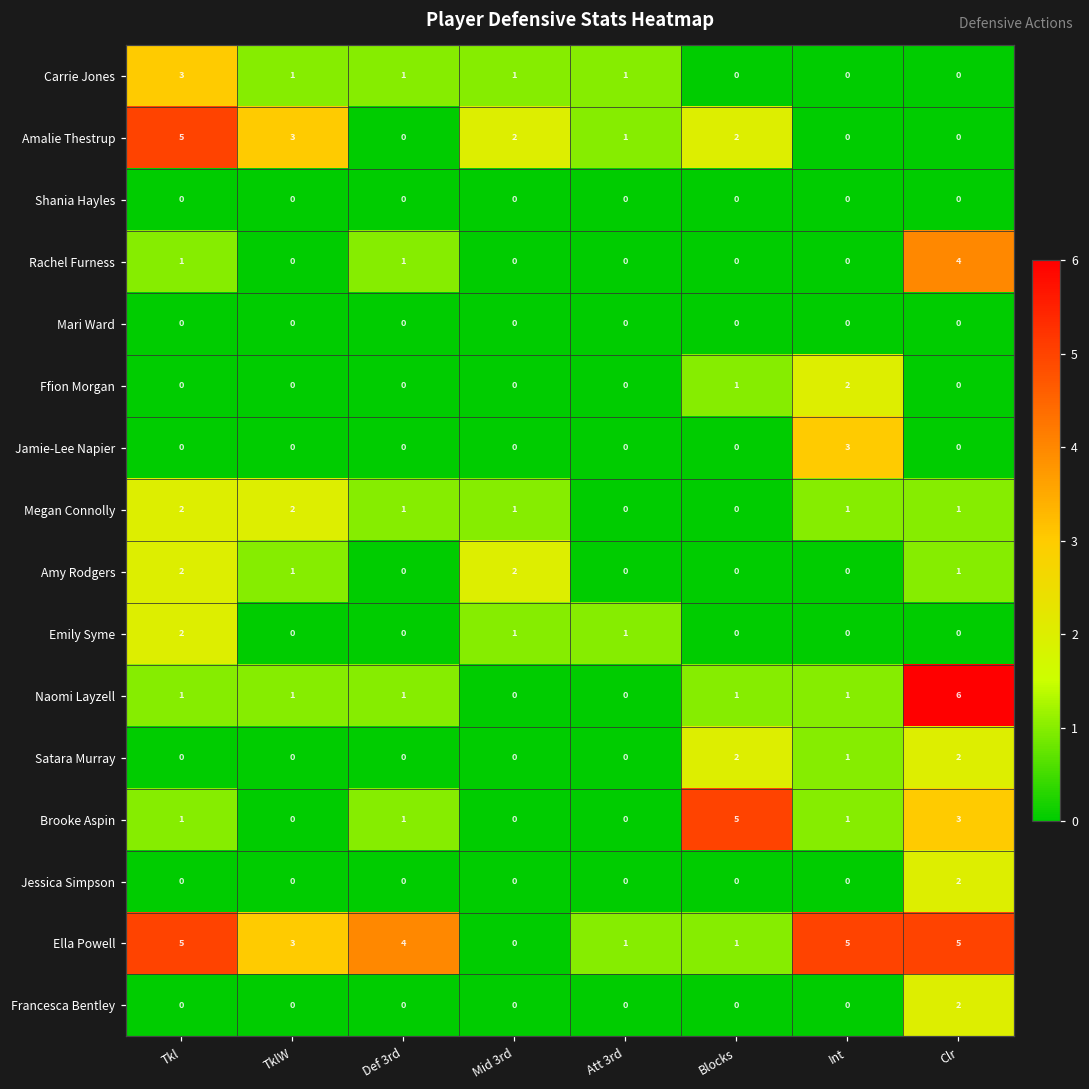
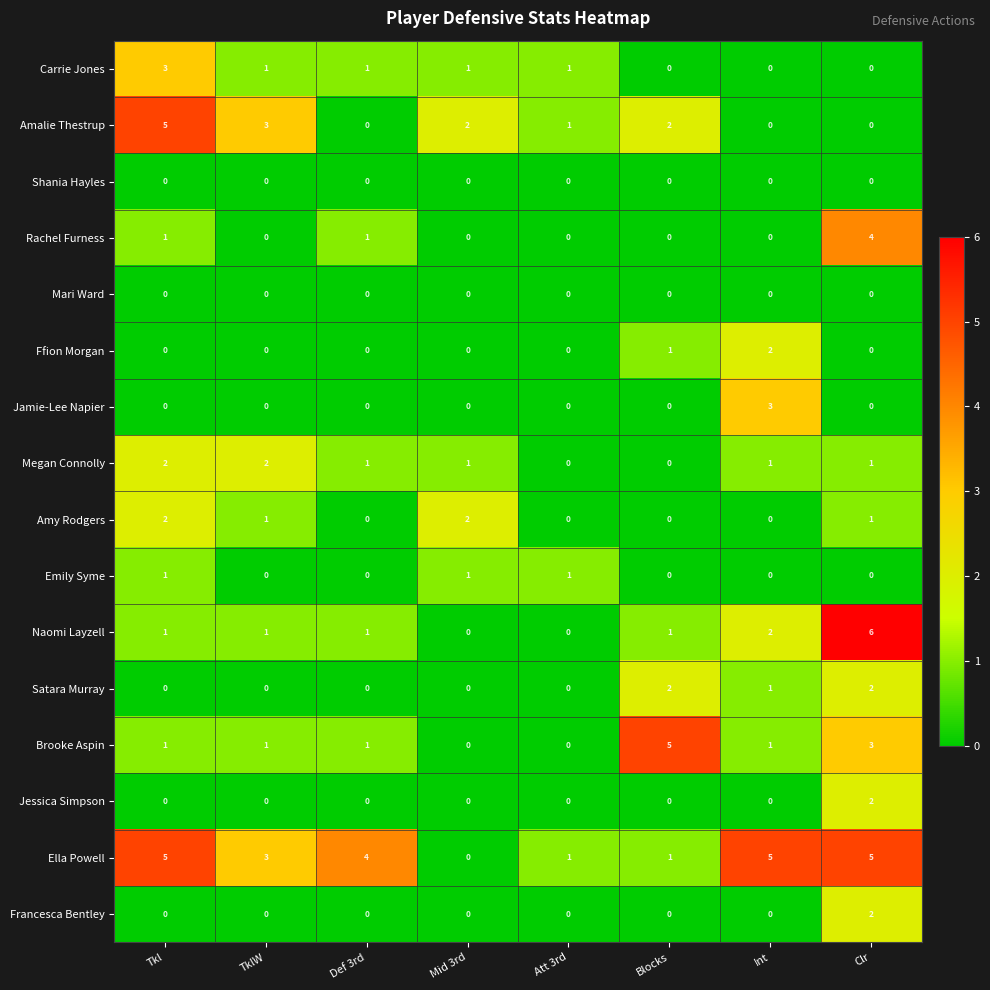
Emily Syme, Tkl: 2 -> 1
Naomi Layzell, Int: 1 -> 2
Brooke Aspin, TklW: 0 -> 1
